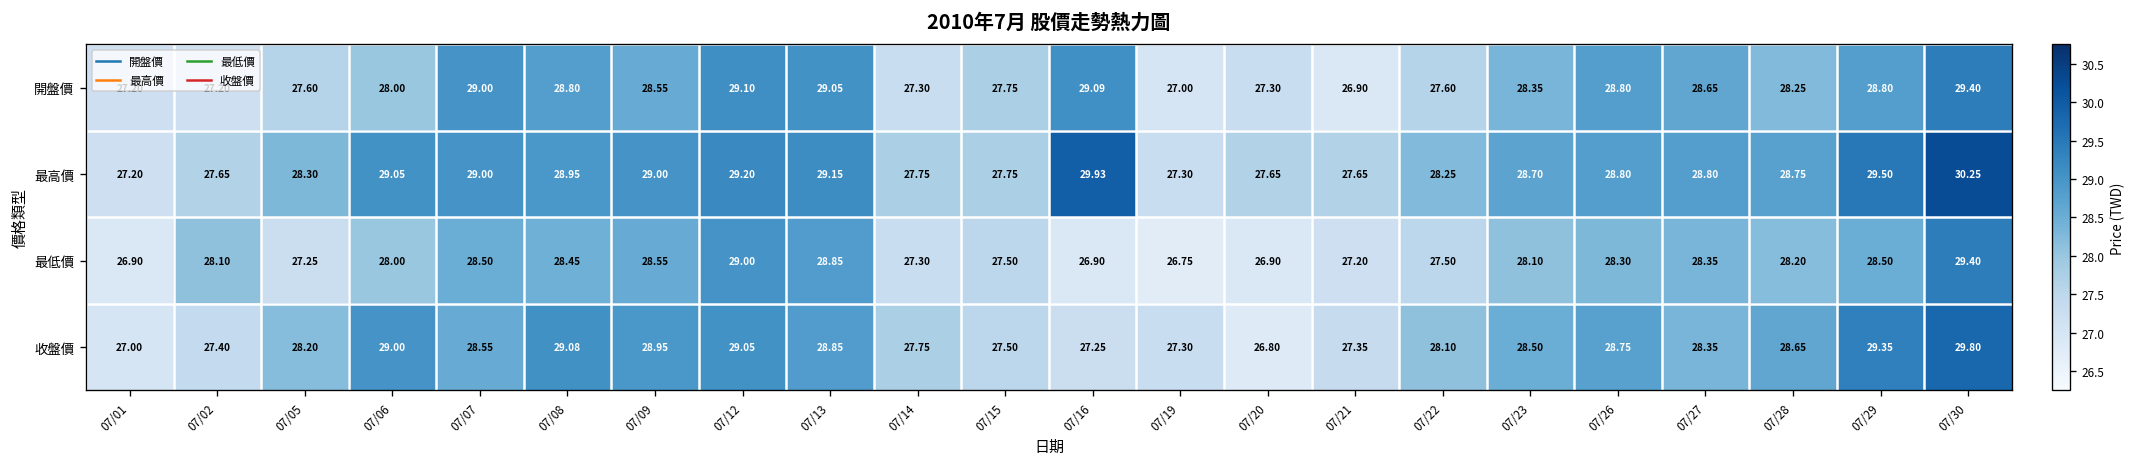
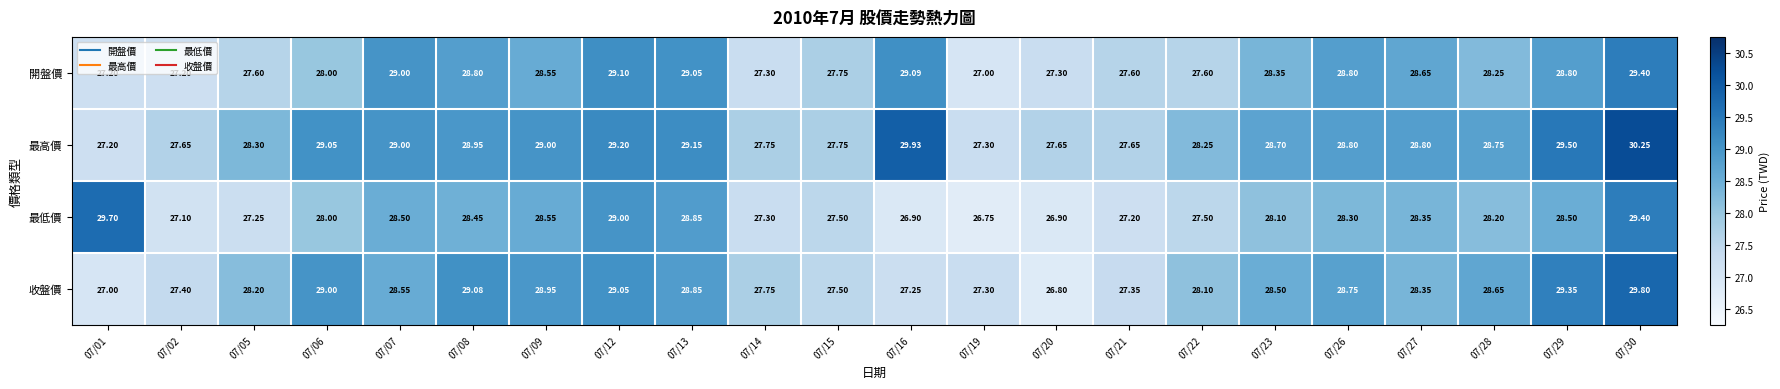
開盤價, 07/21: 26.90 -> 27.60
最低價, 07/01: 26.90 -> 29.70
最低價, 07/02: 28.10 -> 27.10
